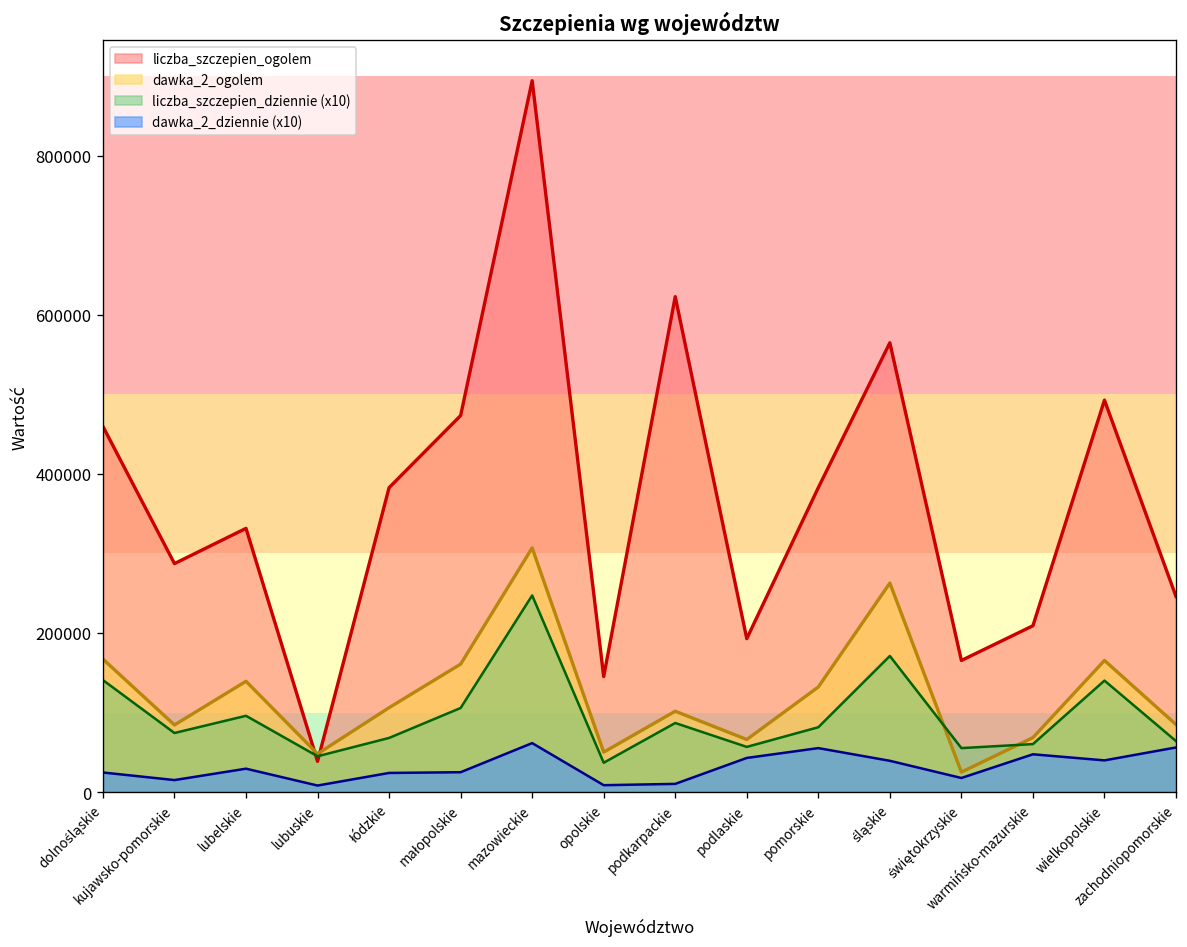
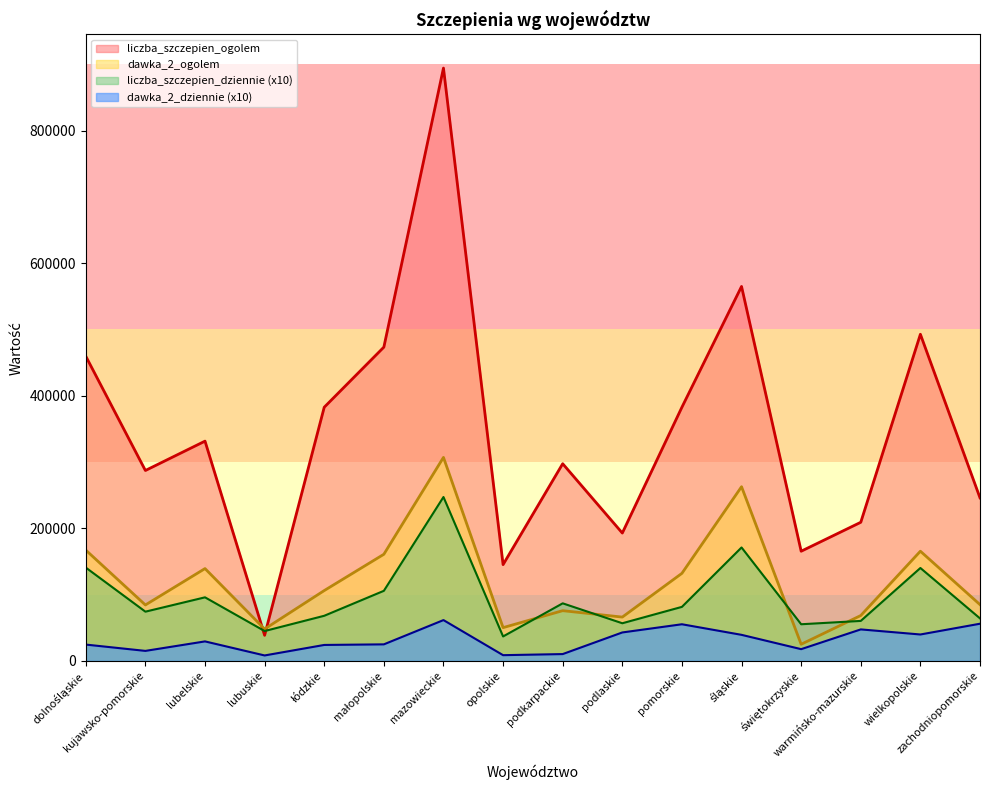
liczba_szczepien_ogolem, podkarpackie: 620000 -> 300000
dawka_2_ogolem, podkarpackie: 100000 -> 80000
